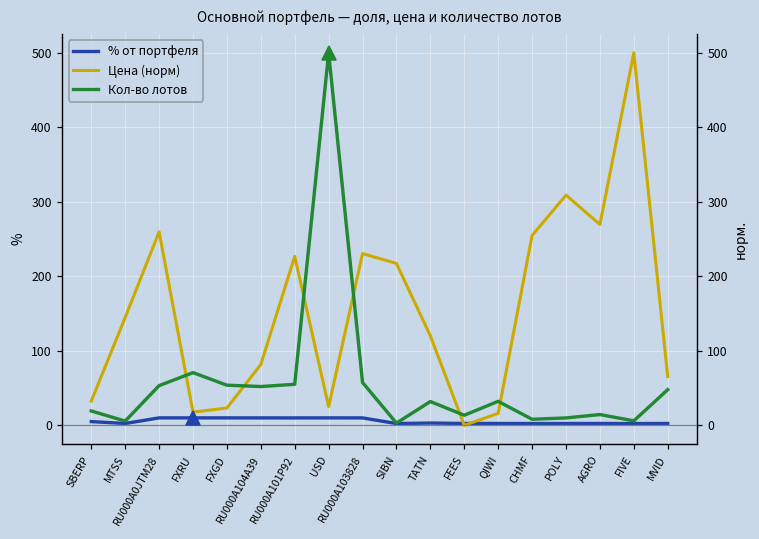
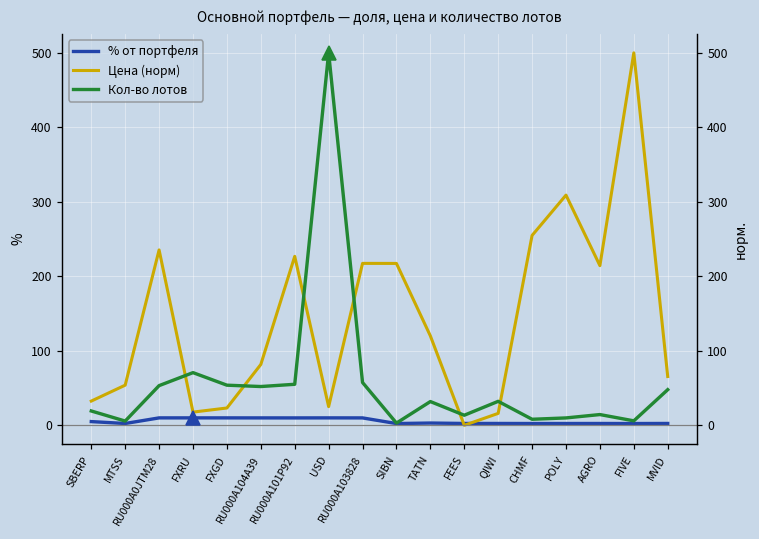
Цена (норм), MTSS: 140 -> 50
Цена (норм), RU000A0JTM28: 260 -> 240
Цена (норм), RU000A103828: 230 -> 220
Цена (норм), AGRO: 270 -> 210
